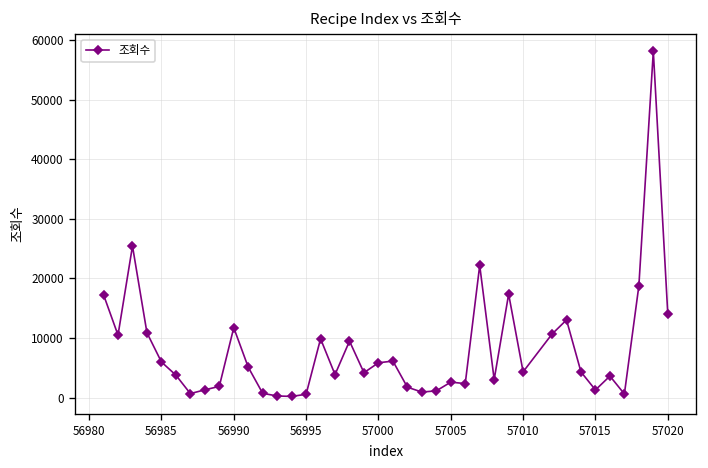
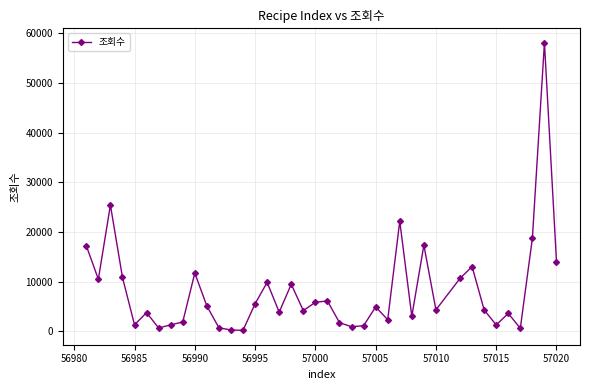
56985: 6000 -> 1000
56995: 1000 -> 6000
57005: 3000 -> 5000
